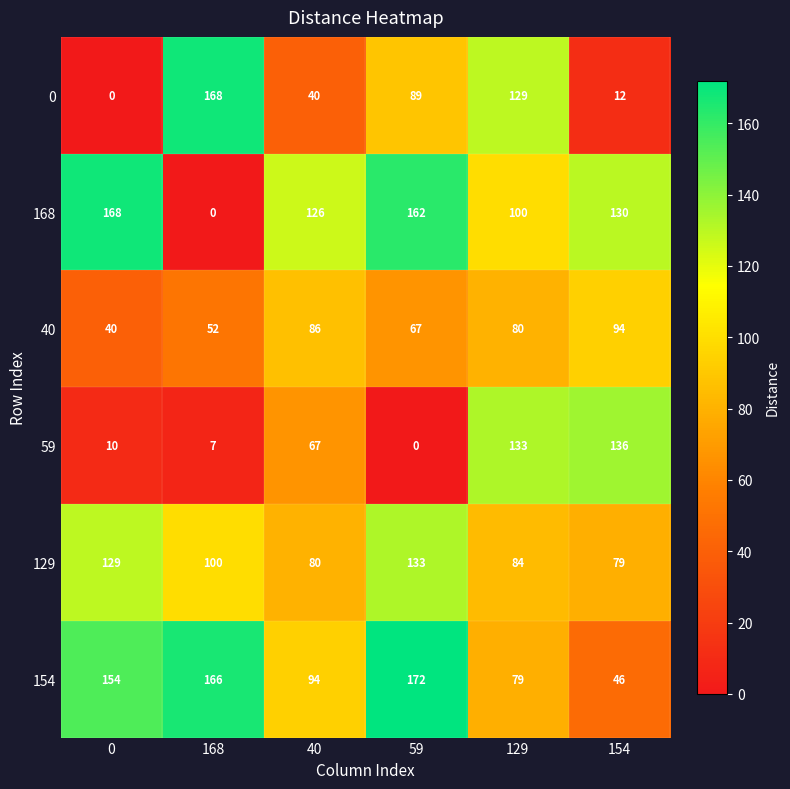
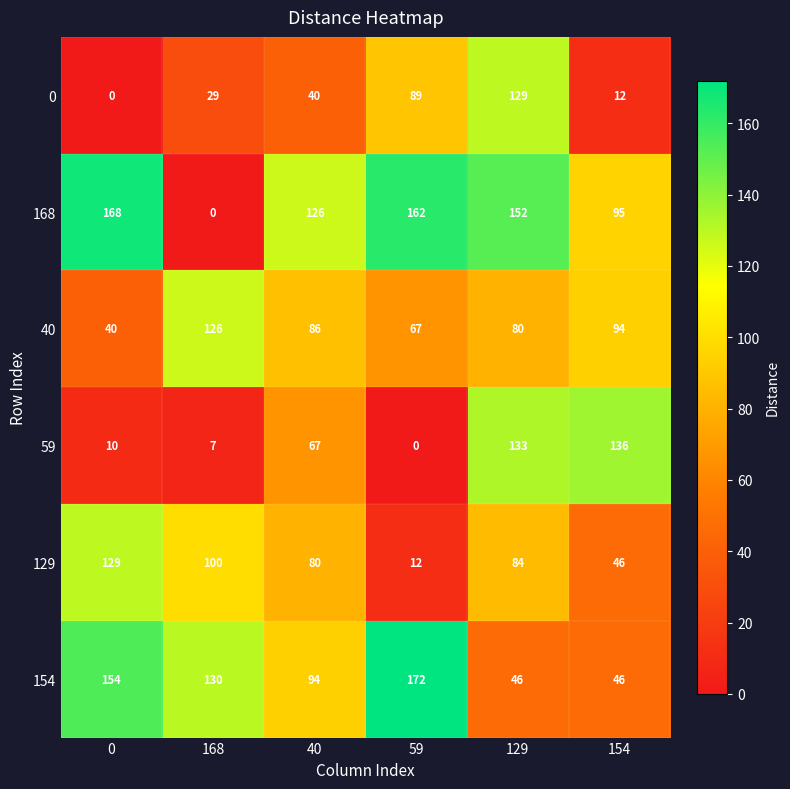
0, 168: 168 -> 29
168, 129: 100 -> 152
168, 154: 130 -> 95
40, 168: 52 -> 126
129, 59: 133 -> 12
129, 154: 79 -> 46
154, 168: 166 -> 130
154, 129: 79 -> 46
